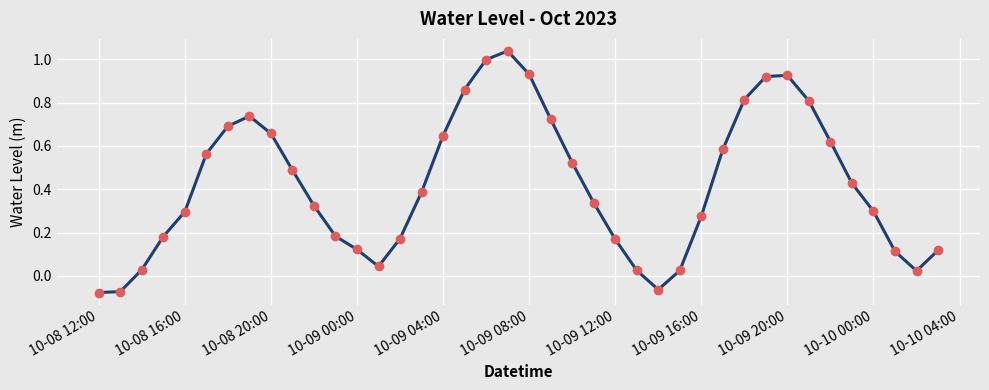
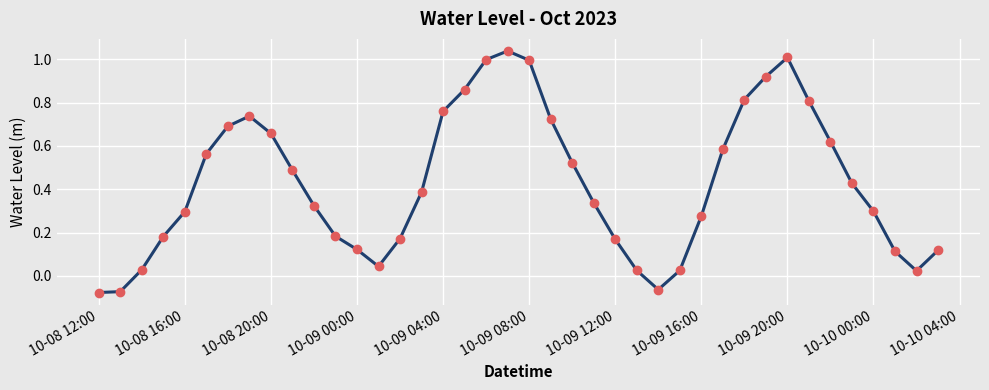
10-09 04:00: 0.65 -> 0.76
10-09 08:00: 0.93 -> 1.00
10-09 20:00: 0.93 -> 1.01
